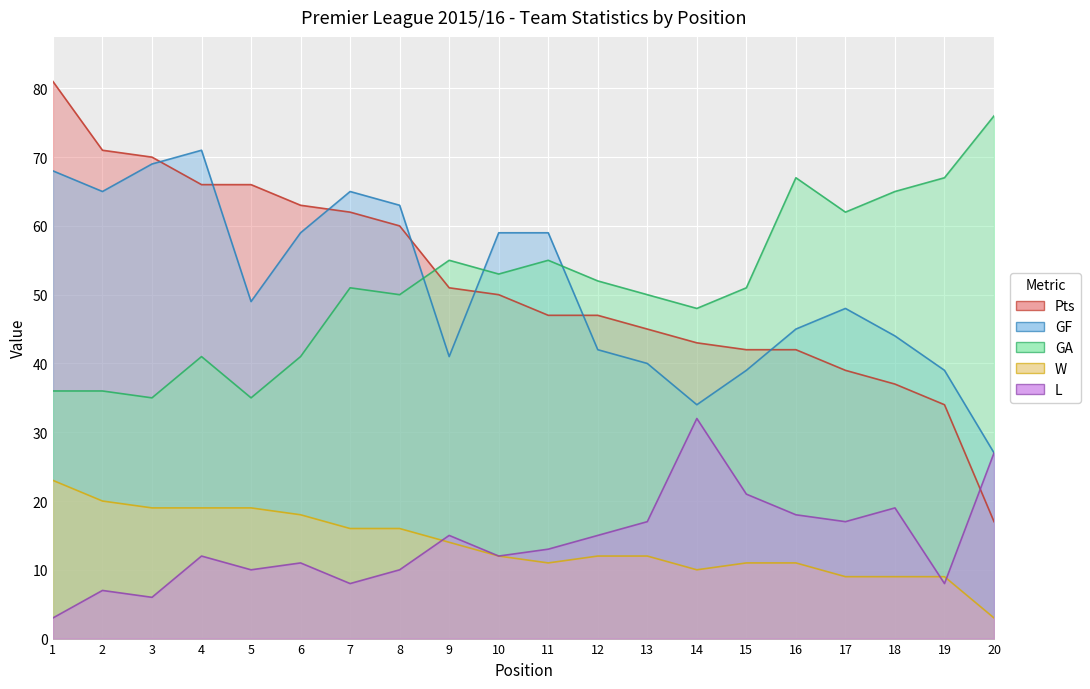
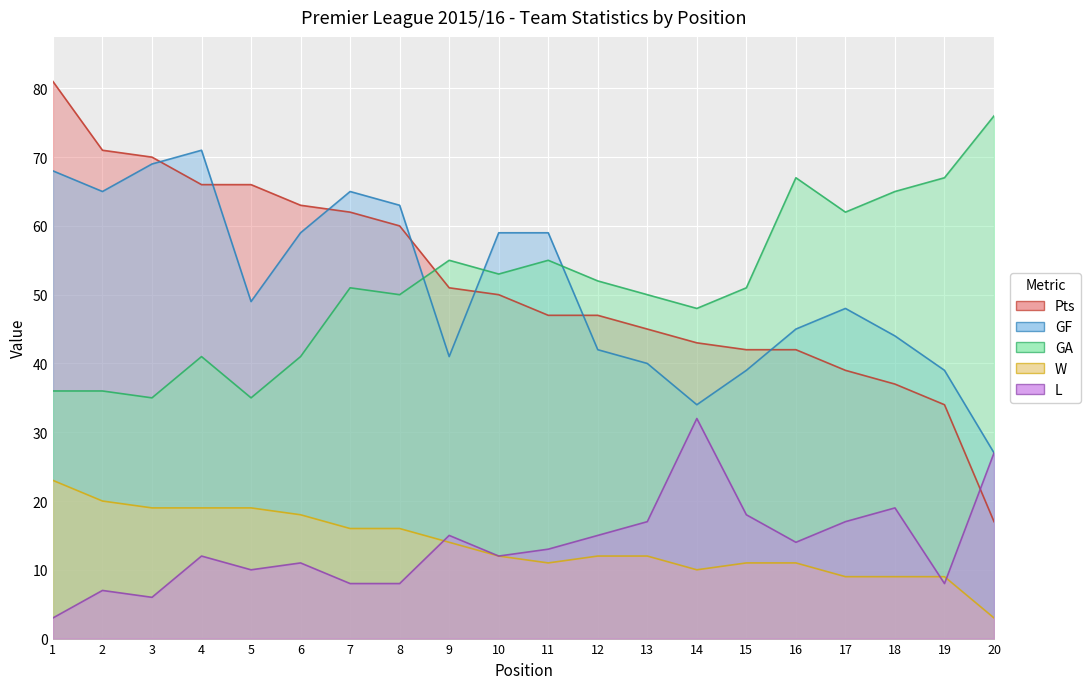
L, 8: 10 -> 8
L, 15: 21 -> 18
L, 16: 18 -> 14
